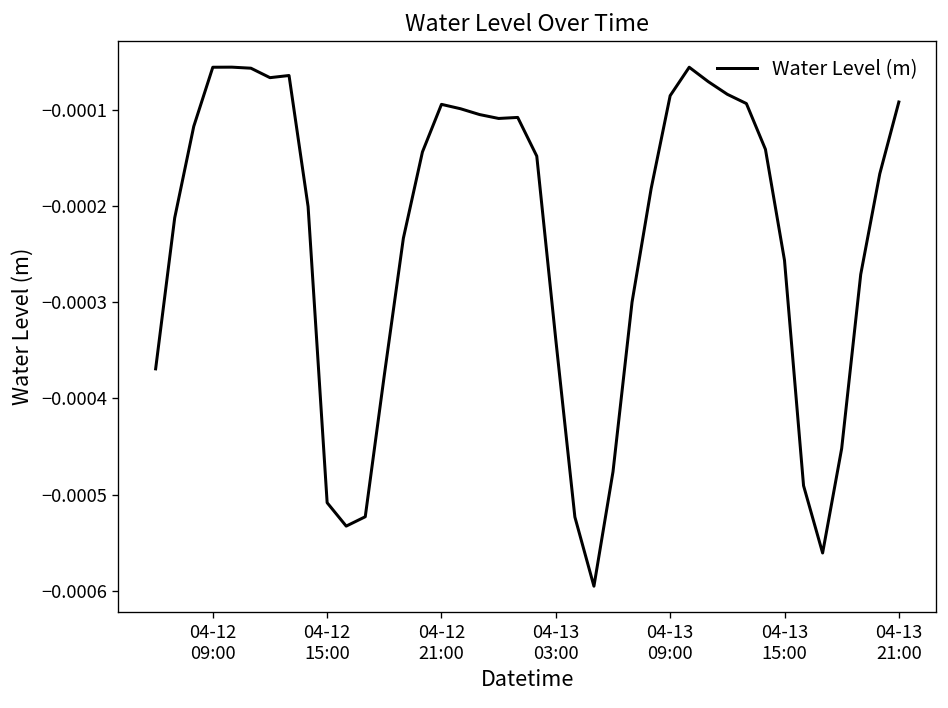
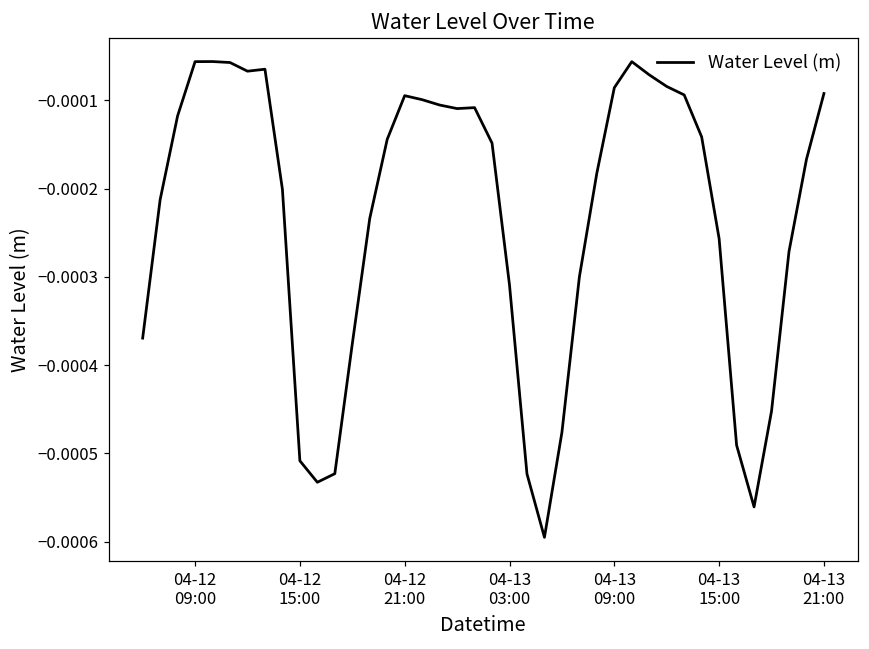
04-13 03:00: -0.00034 -> -0.00031
